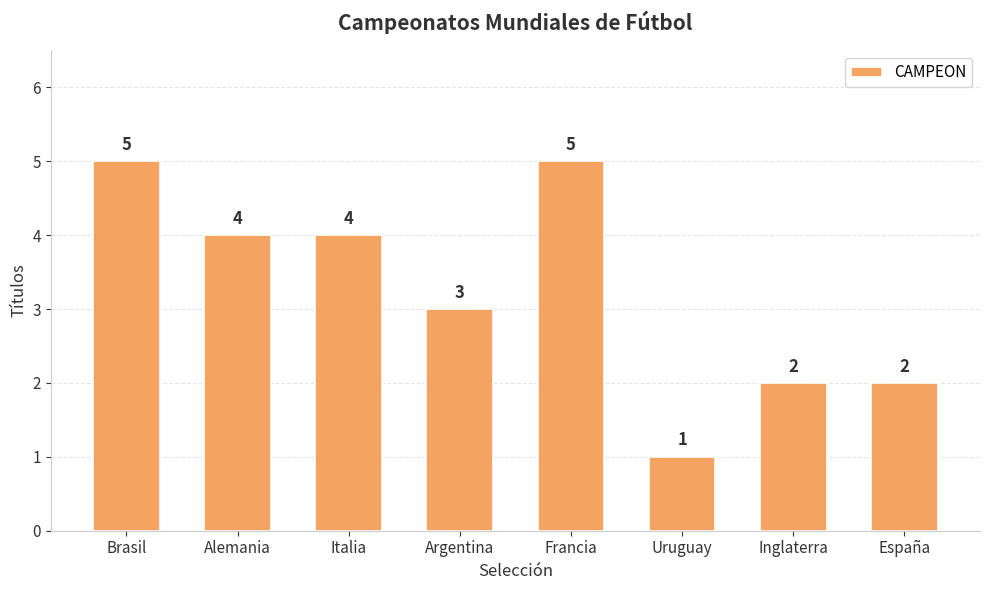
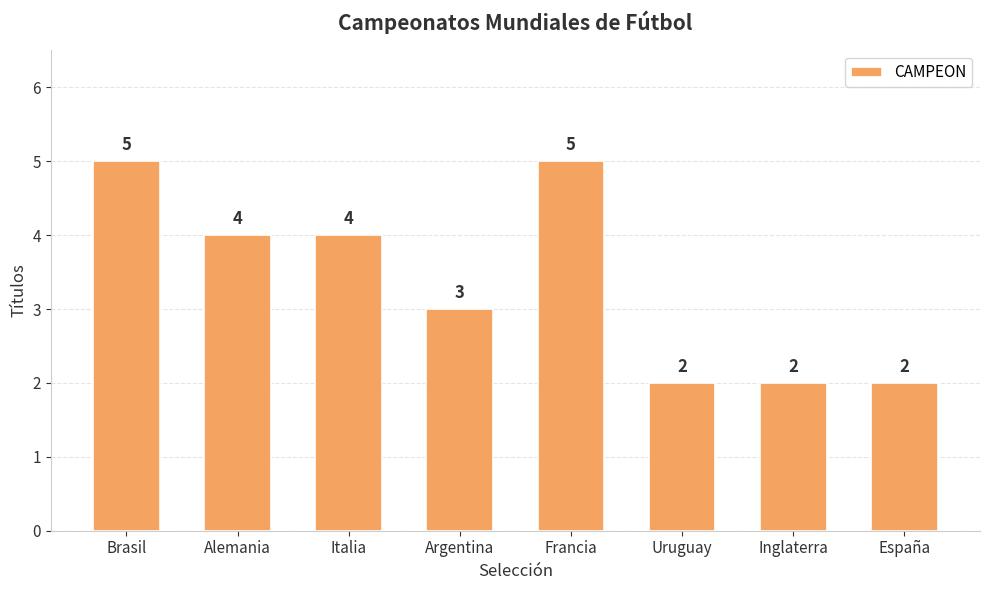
Uruguay: 1 -> 2
